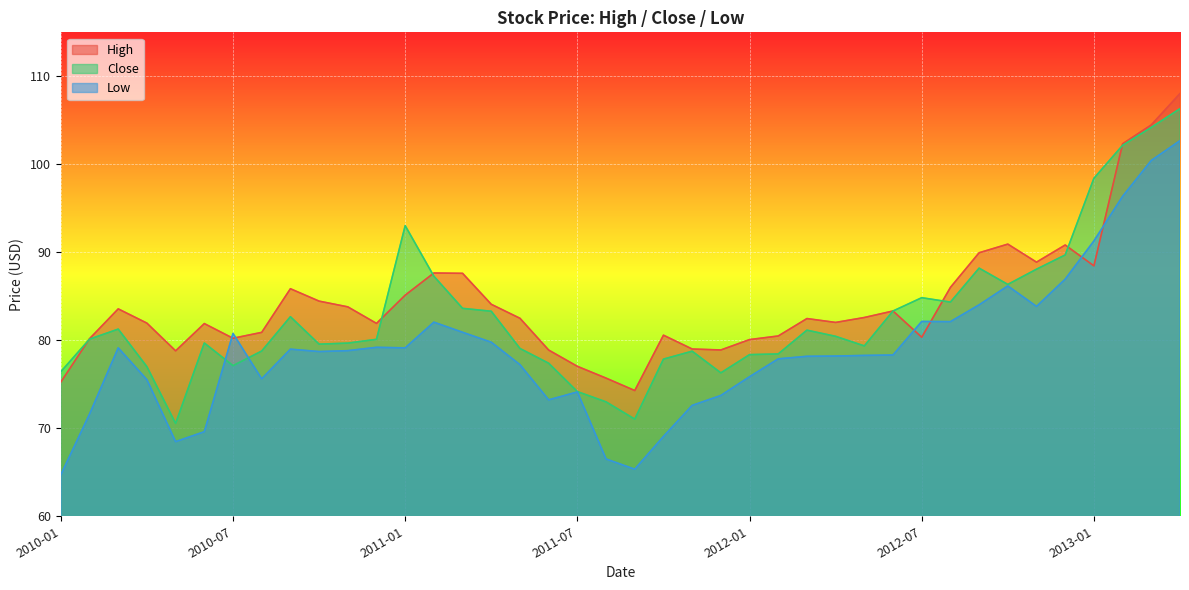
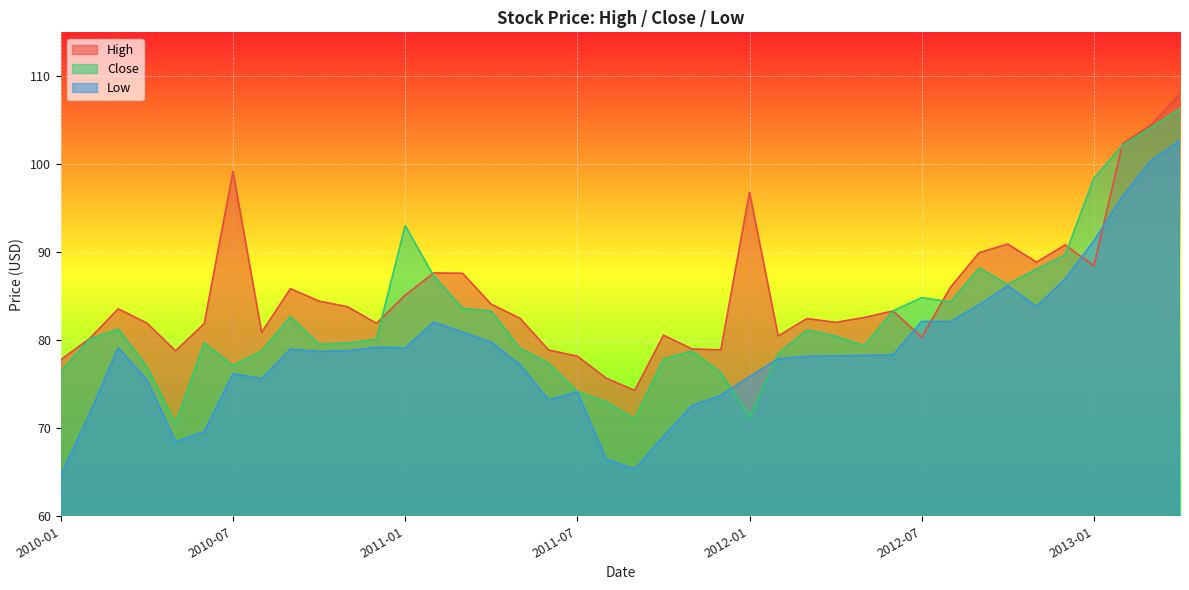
High, 2010-01: 75 -> 78
High, 2010-07: 80 -> 99
Low, 2010-07: 81 -> 76
High, 2011-07: 77 -> 78
High, 2012-01: 80 -> 97
Close, 2012-01: 78 -> 71
